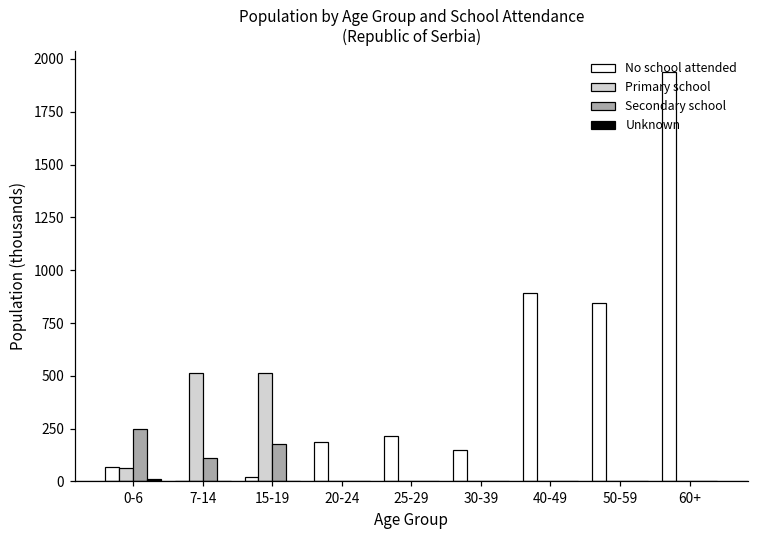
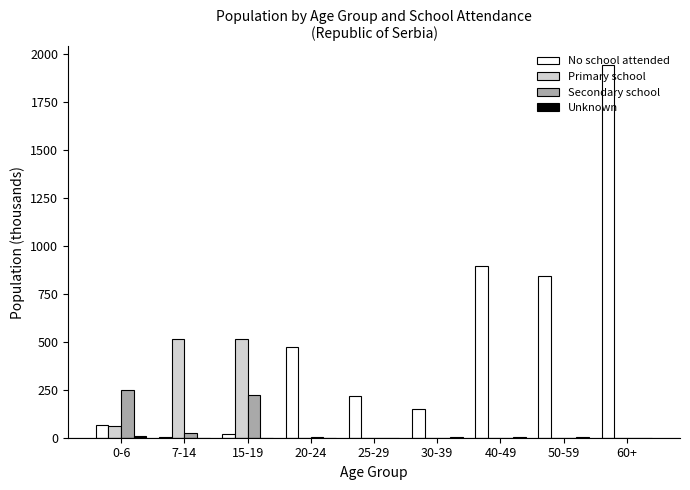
Secondary school, 7-14: 110 -> 20
Secondary school, 15-19: 180 -> 220
No school attended, 20-24: 190 -> 470
